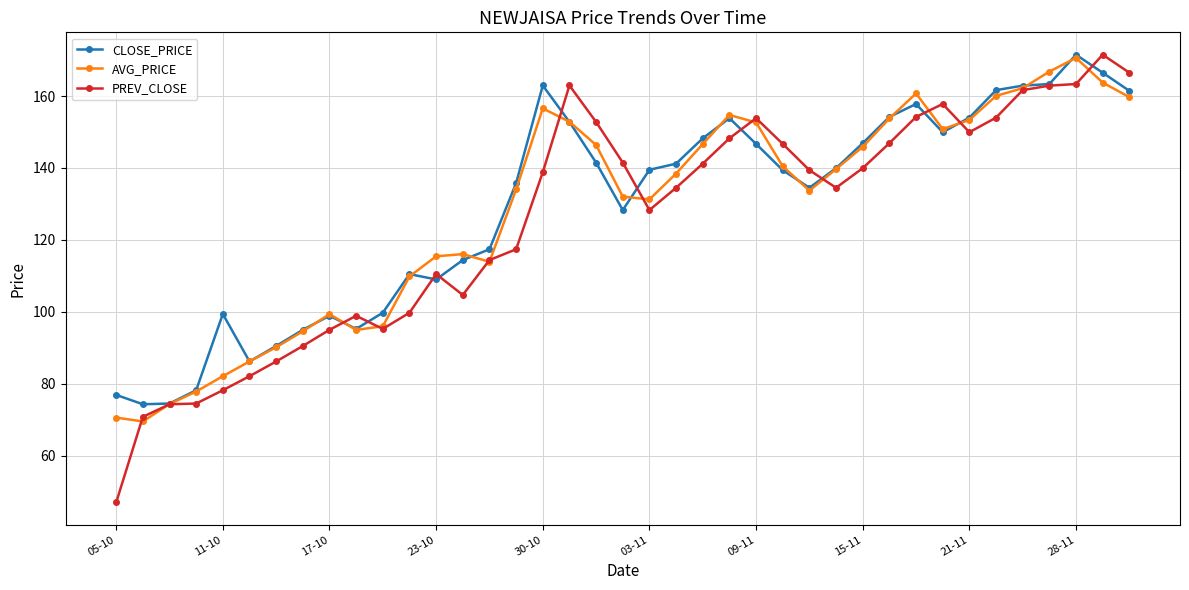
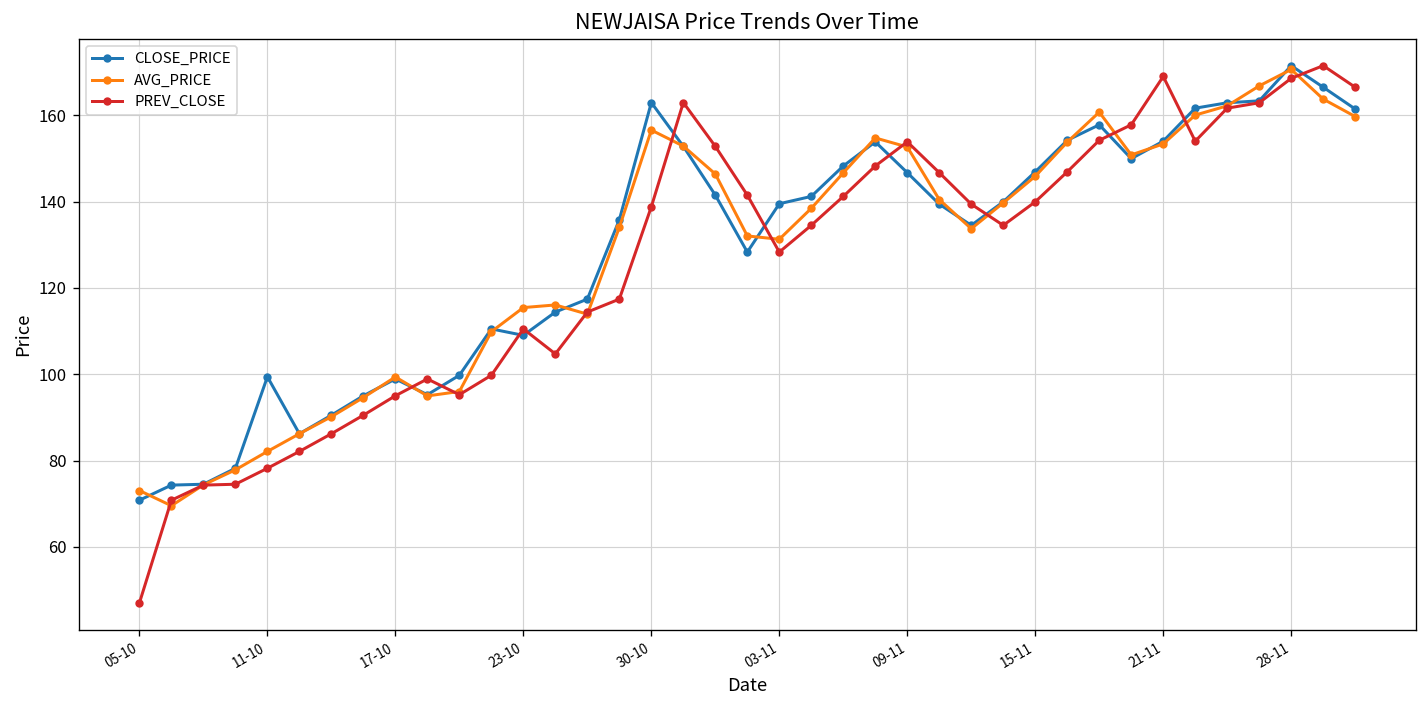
CLOSE_PRICE, 05-10: 77 -> 71
AVG_PRICE, 05-10: 71 -> 73
PREV_CLOSE, 21-11: 150 -> 169
PREV_CLOSE, 28-11: 163 -> 169
